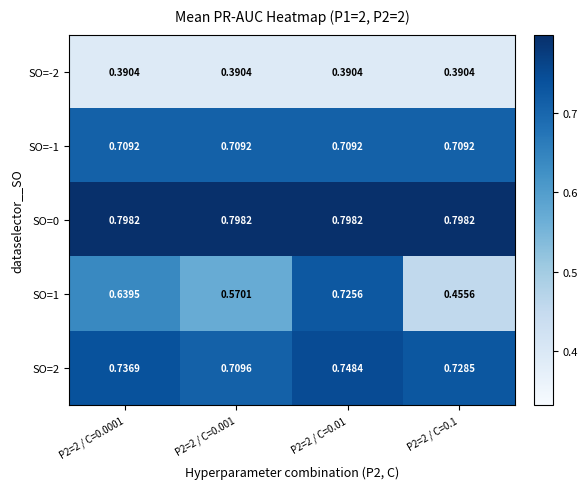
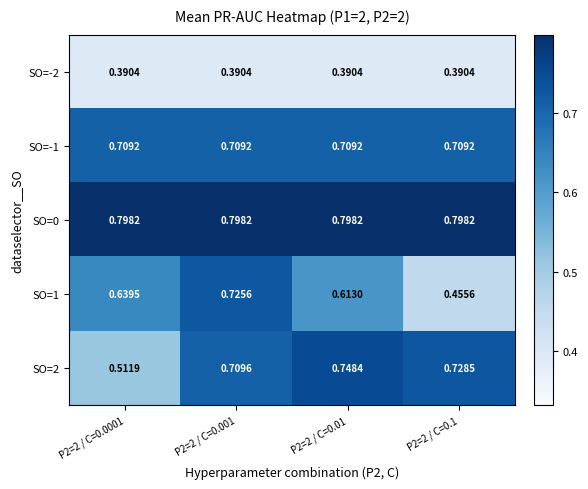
SO=1, P2=2 / C=0.001: 0.5701 -> 0.7256
SO=1, P2=2 / C=0.01: 0.7256 -> 0.6130
SO=2, P2=2 / C=0.0001: 0.7369 -> 0.5119
